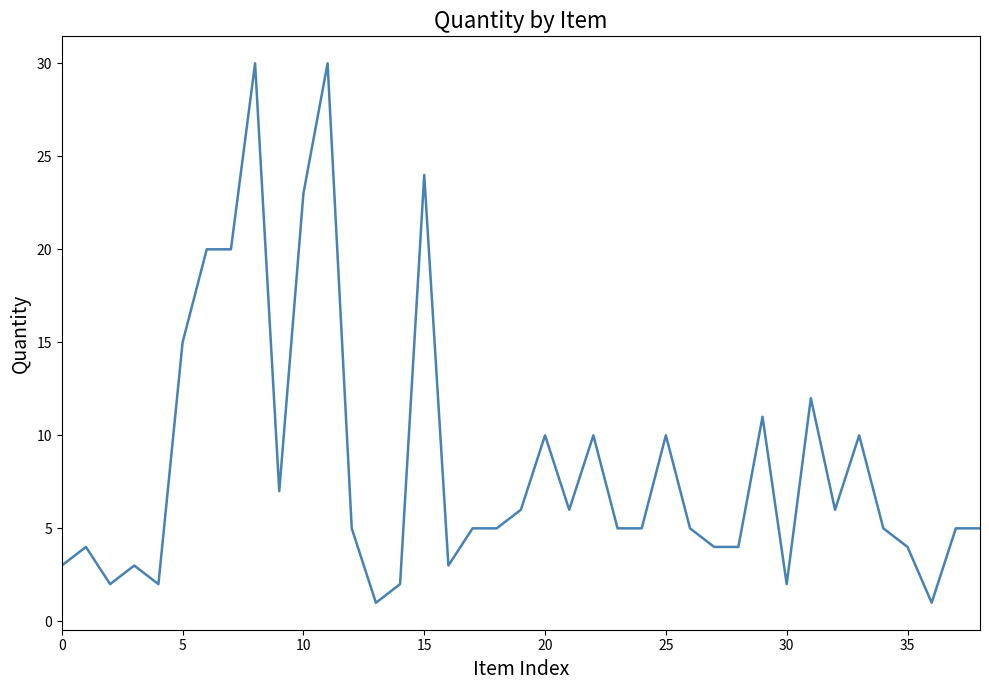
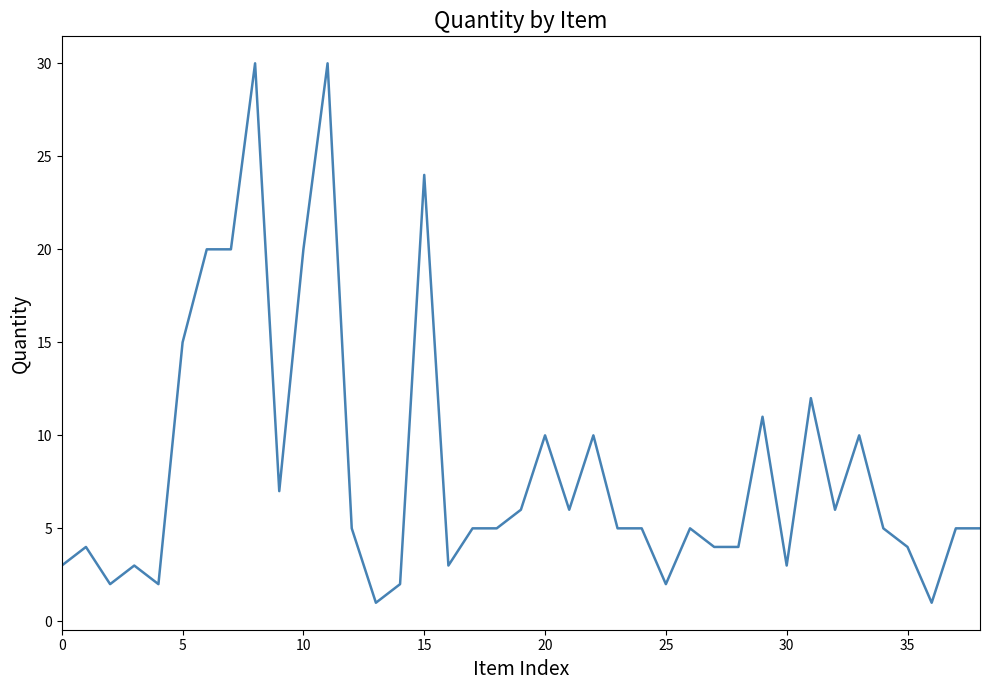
10: 23 -> 20
25: 10 -> 2
30: 2 -> 3
